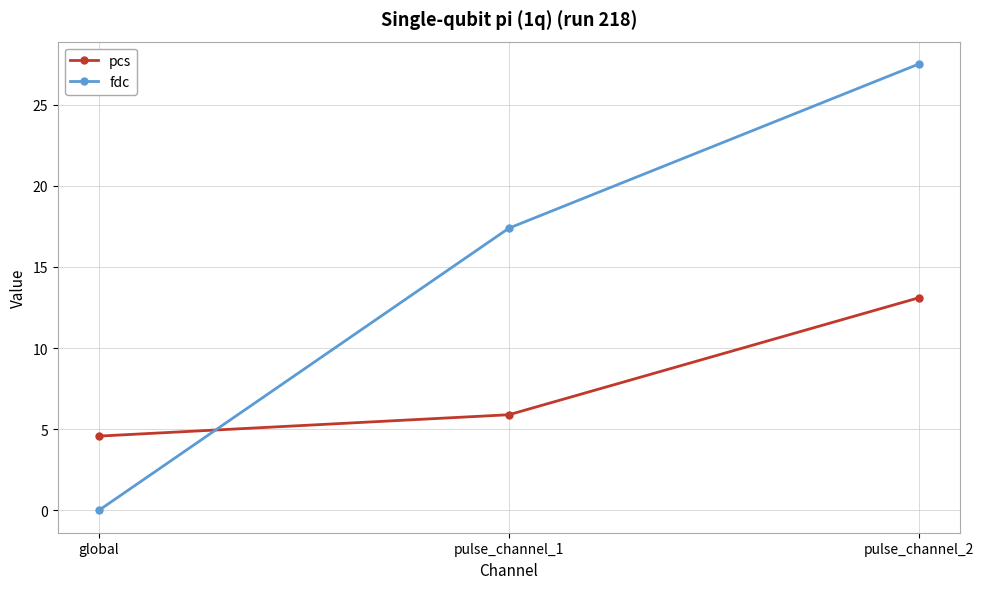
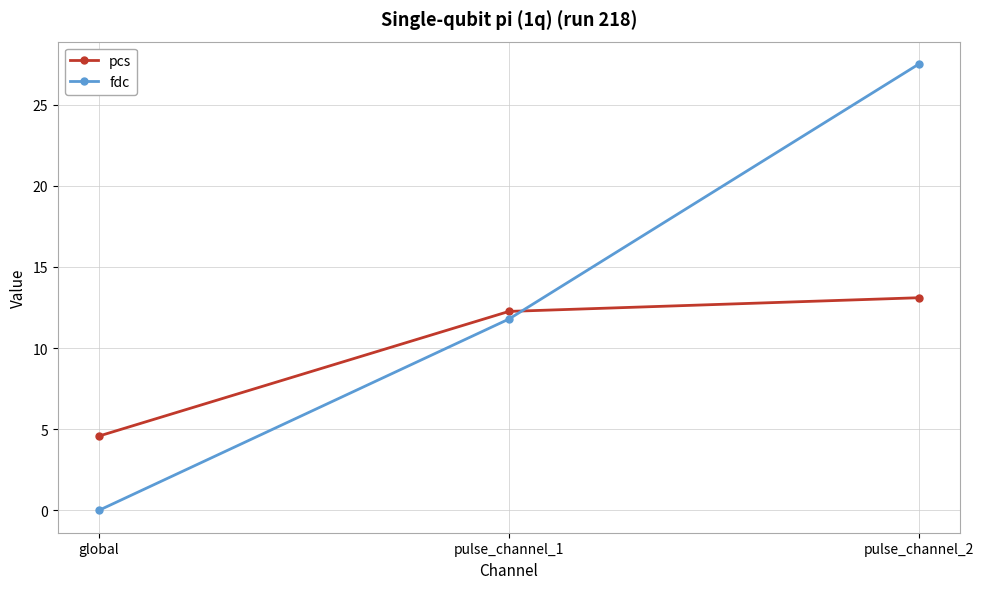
pcs, pulse_channel_1: 5.9 -> 12.3
fdc, pulse_channel_1: 17.4 -> 11.8
